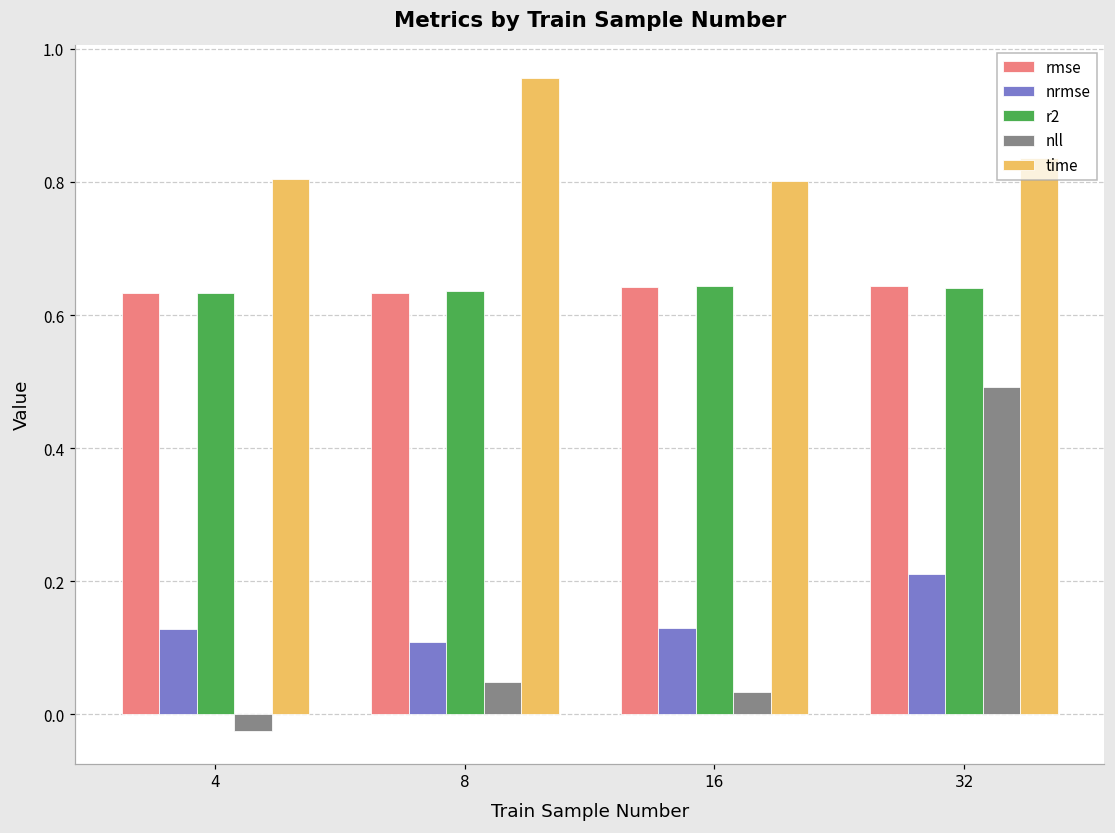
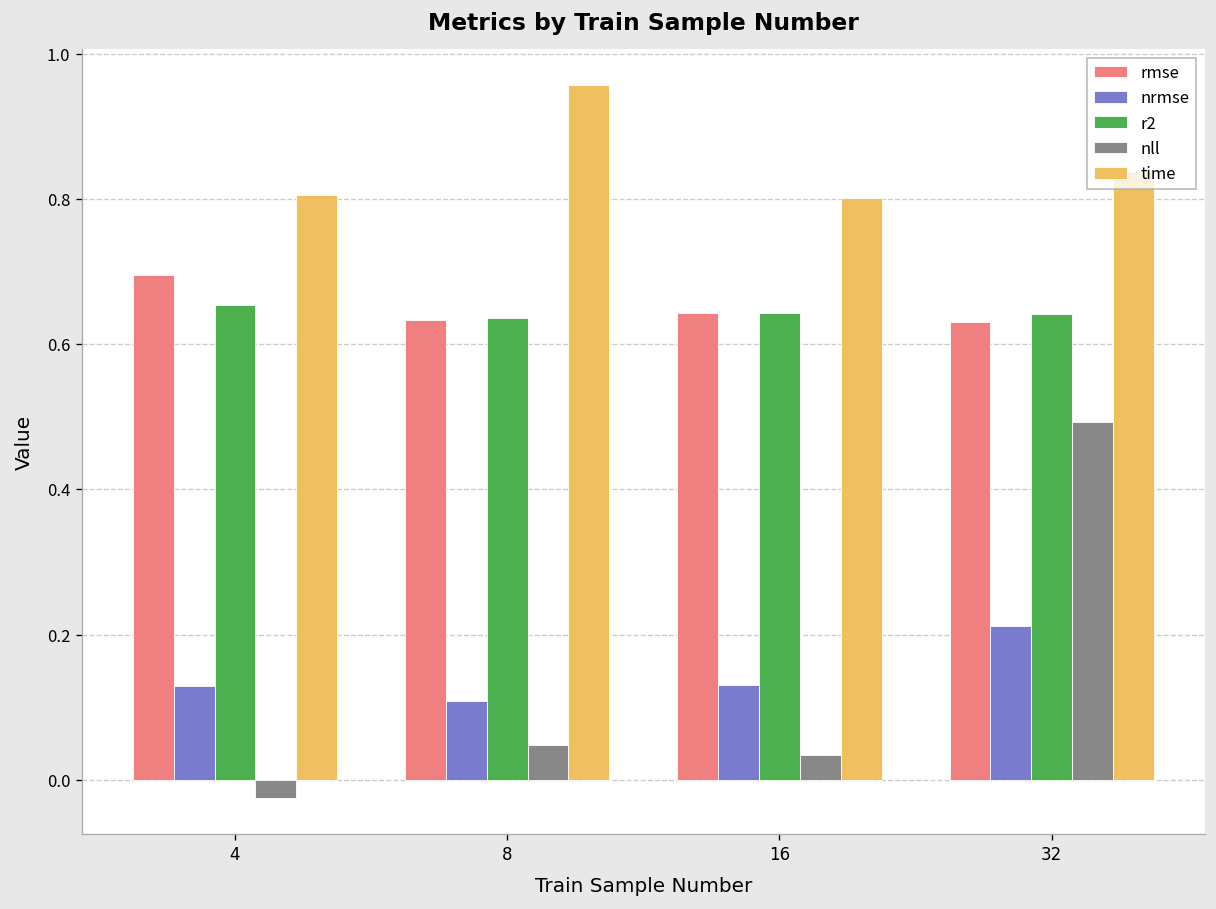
rmse, 4: 0.63 -> 0.69
r2, 4: 0.63 -> 0.65
rmse, 32: 0.64 -> 0.63
